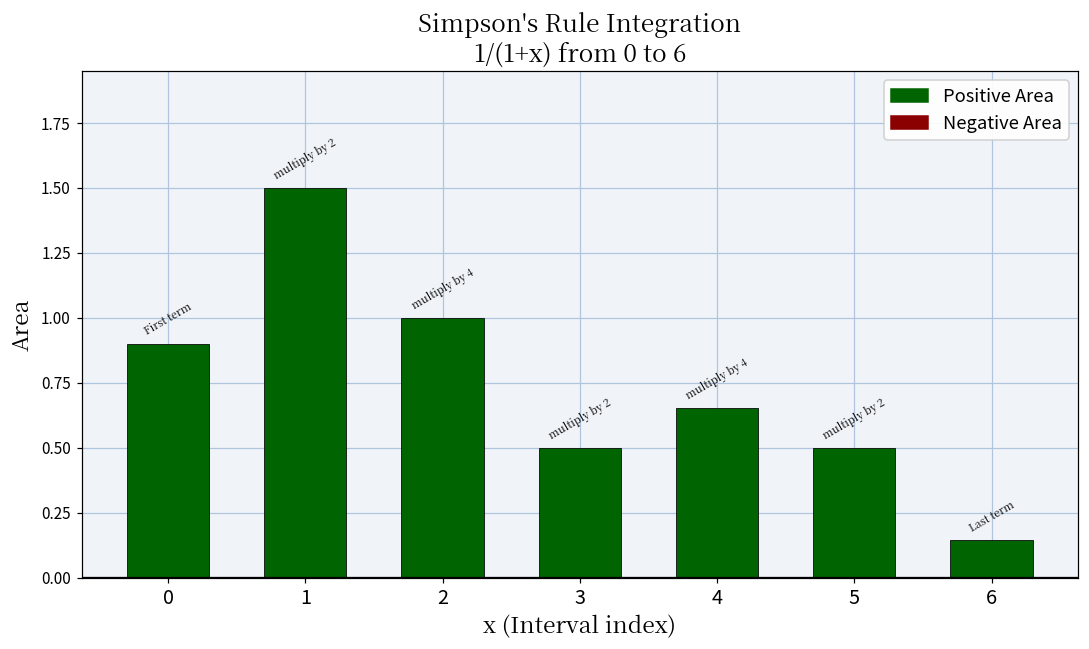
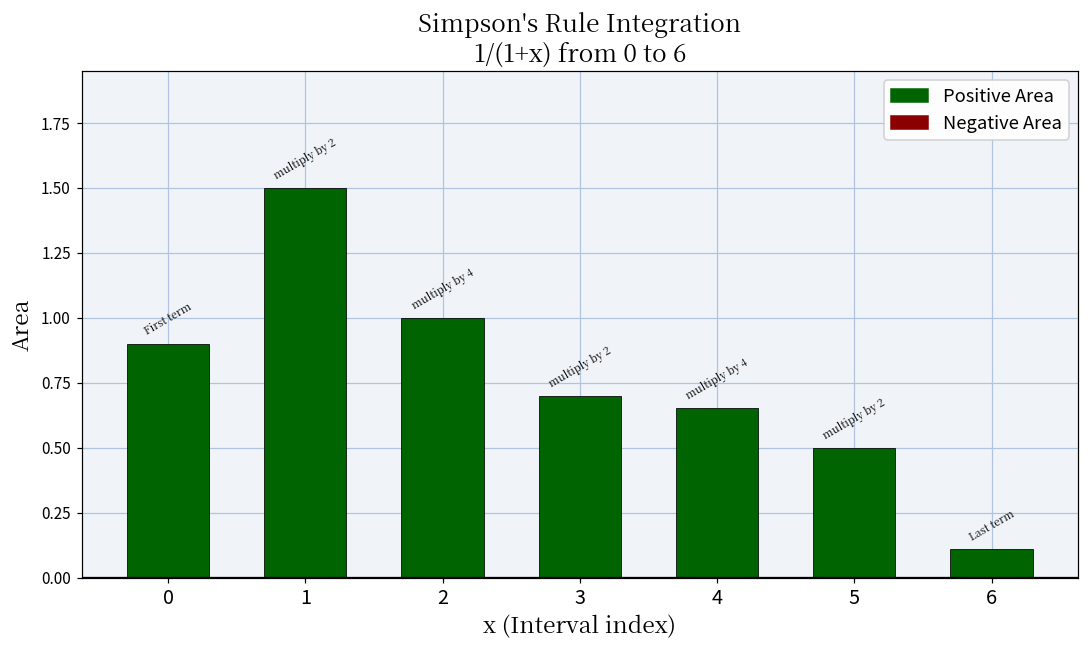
3: 0.5 -> 0.7
6: 0.14 -> 0.11
